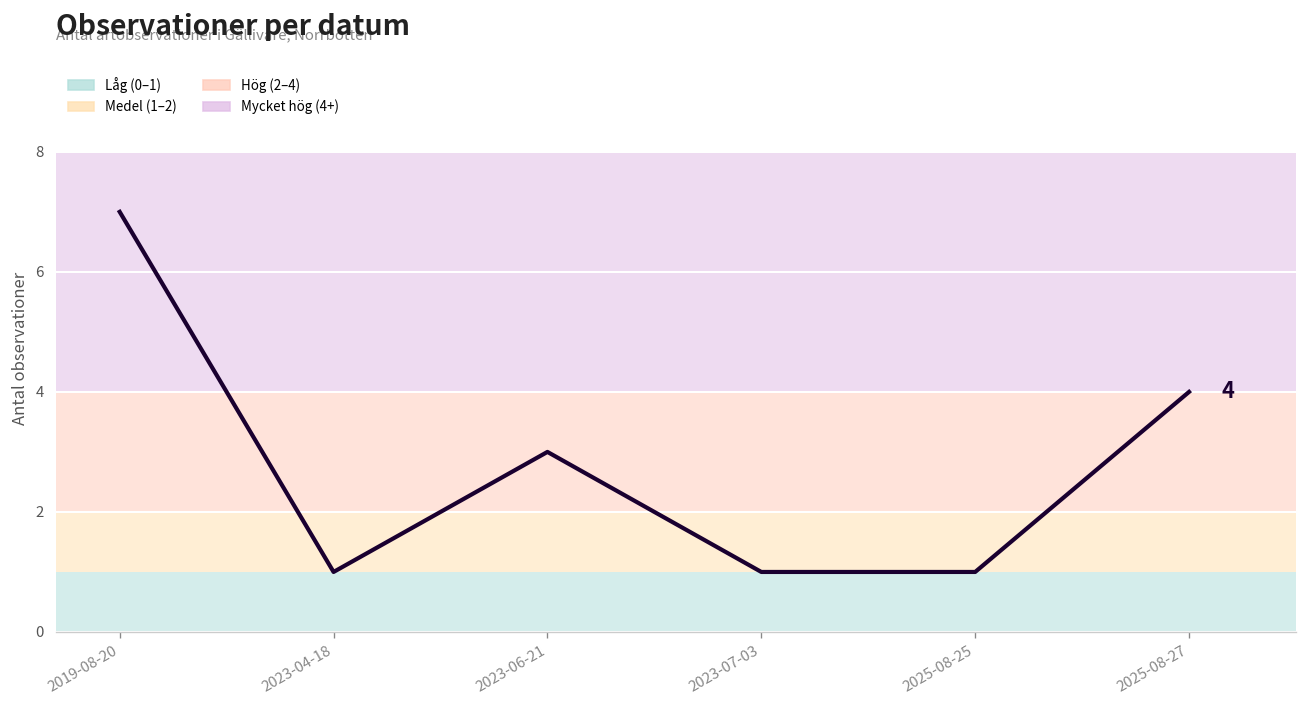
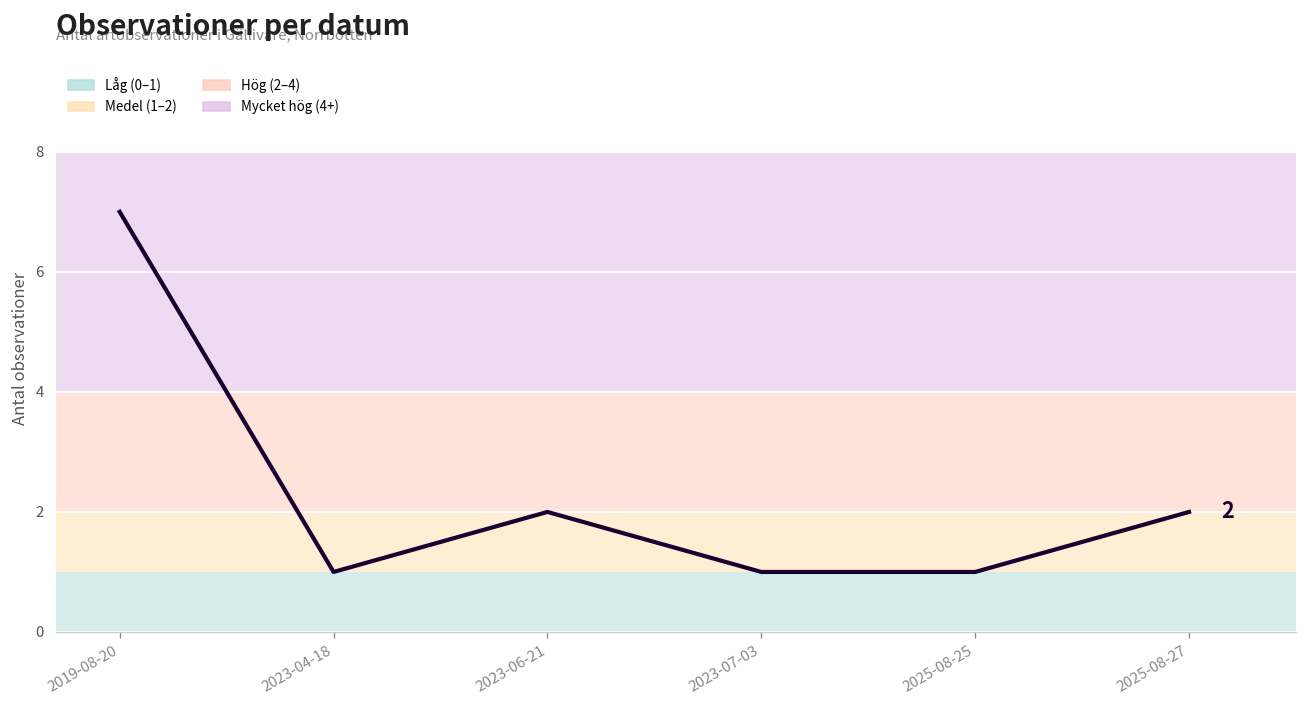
2023-06-21: 3 -> 2
2025-08-27: 4 -> 2
